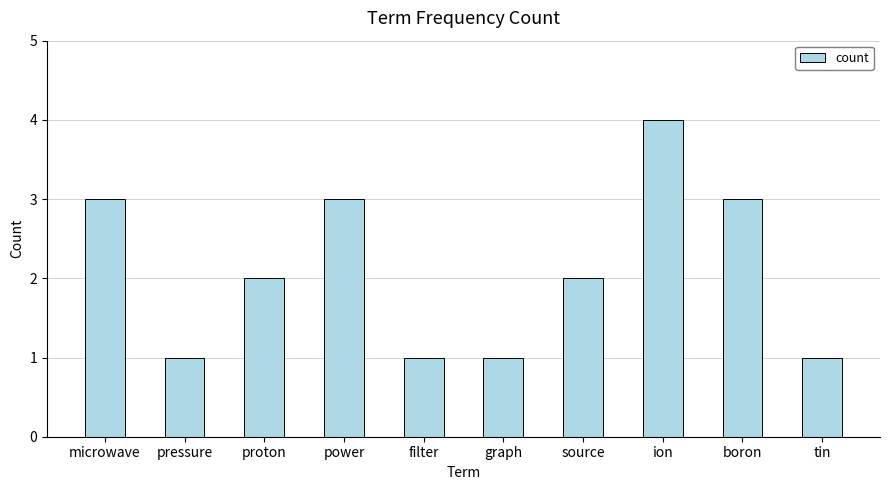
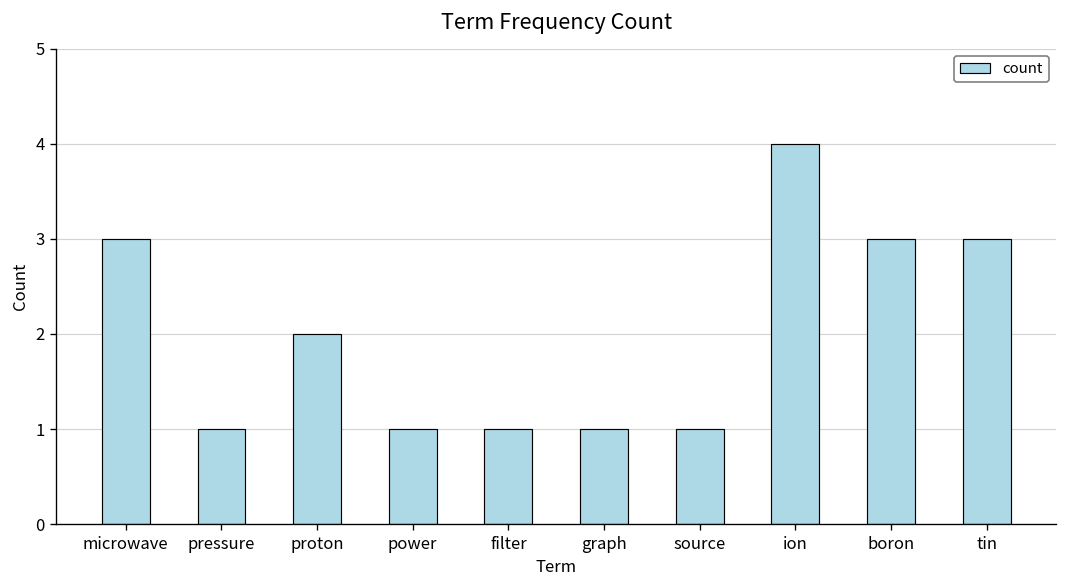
power: 3 -> 1
source: 2 -> 1
tin: 1 -> 3
